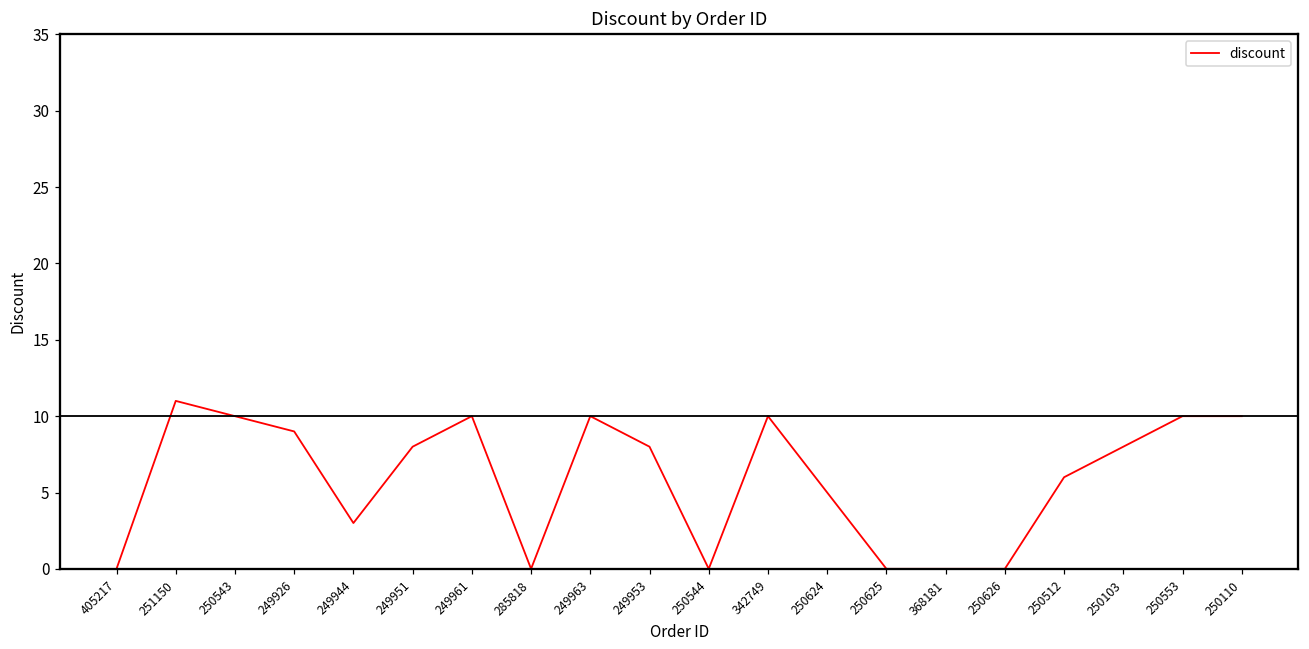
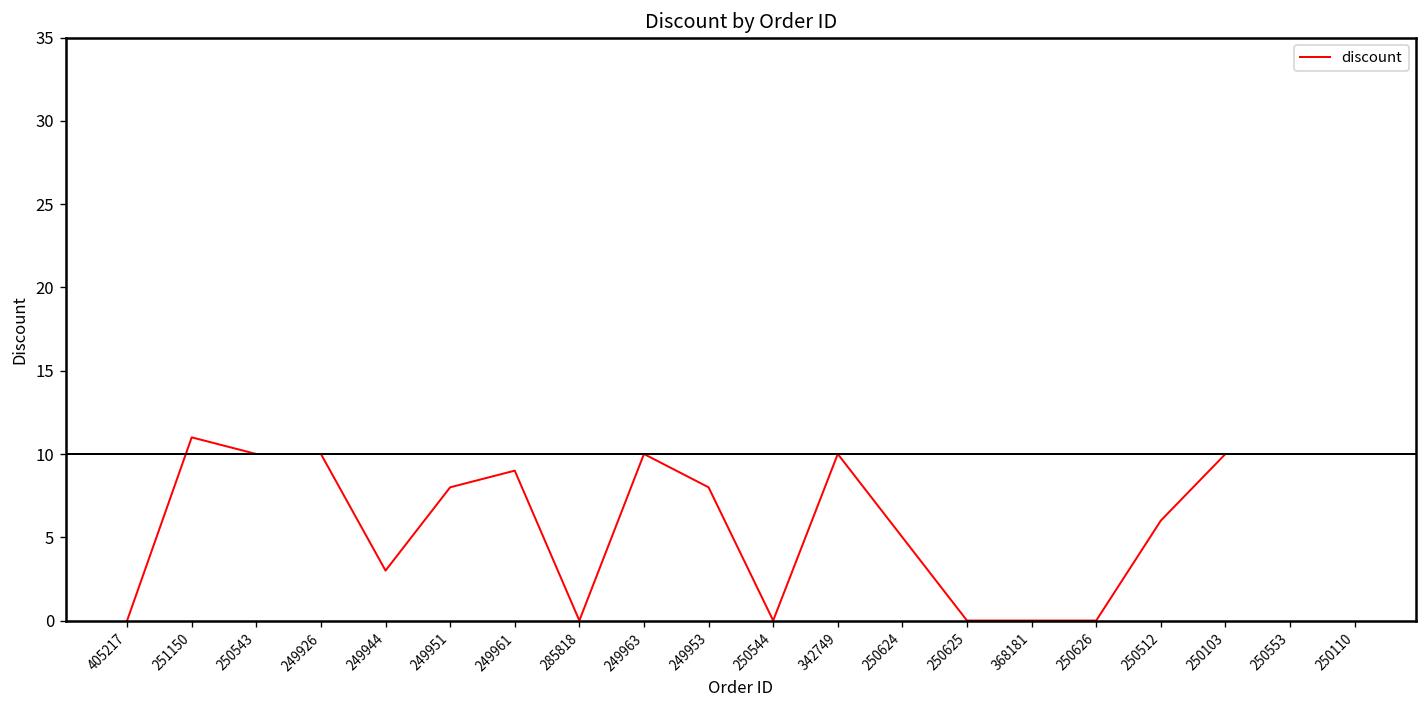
249926: 9 -> 10
249961: 10 -> 9
250103: 8 -> 10
